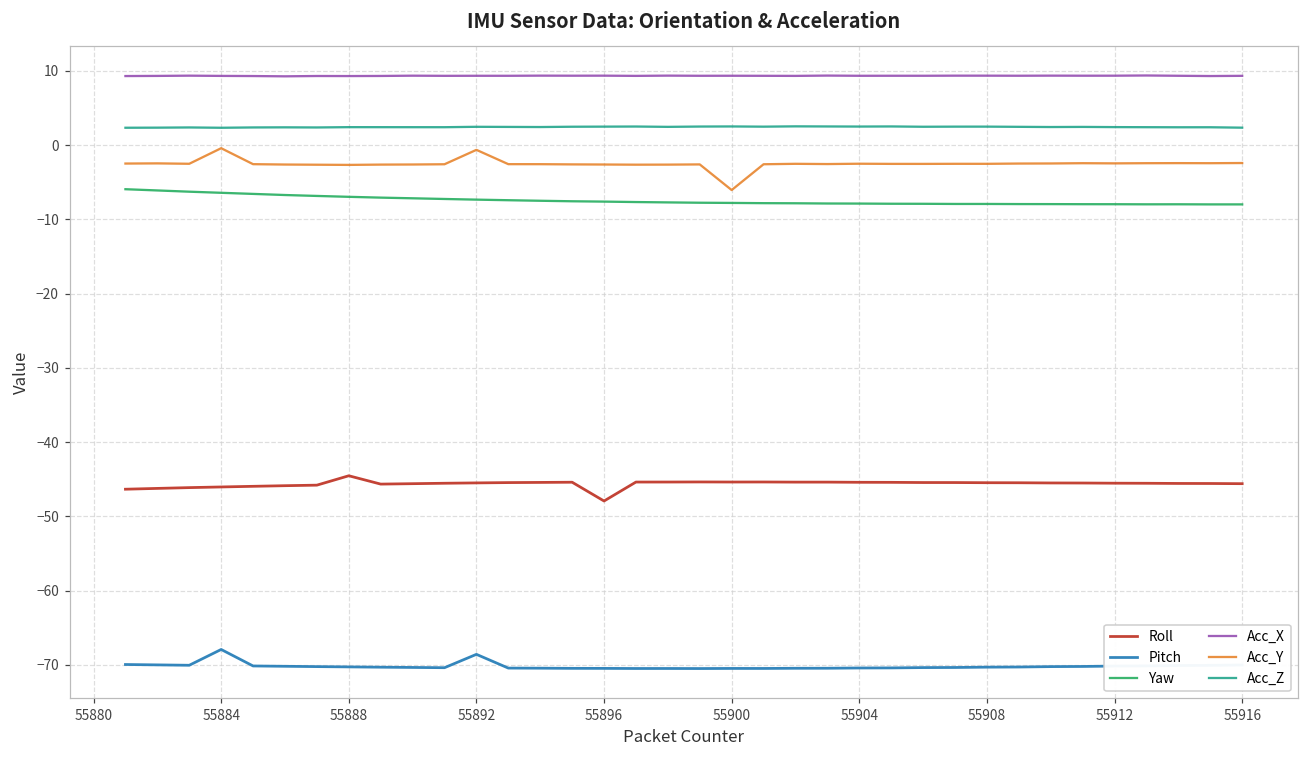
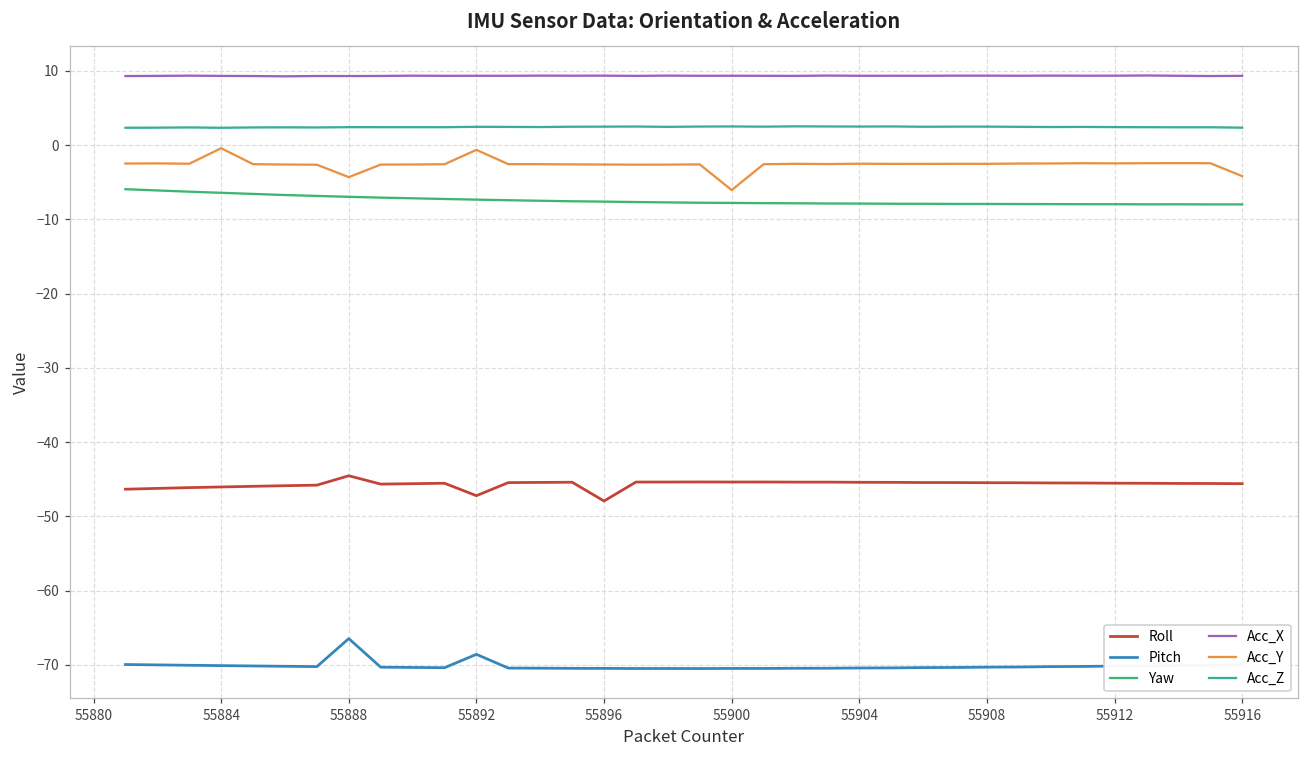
Pitch, 55884: -68 -> -70
Pitch, 55888: -70 -> -66
Acc_Y, 55888: -3 -> -4
Roll, 55892: -45 -> -47
Acc_Y, 55916: -2 -> -4
